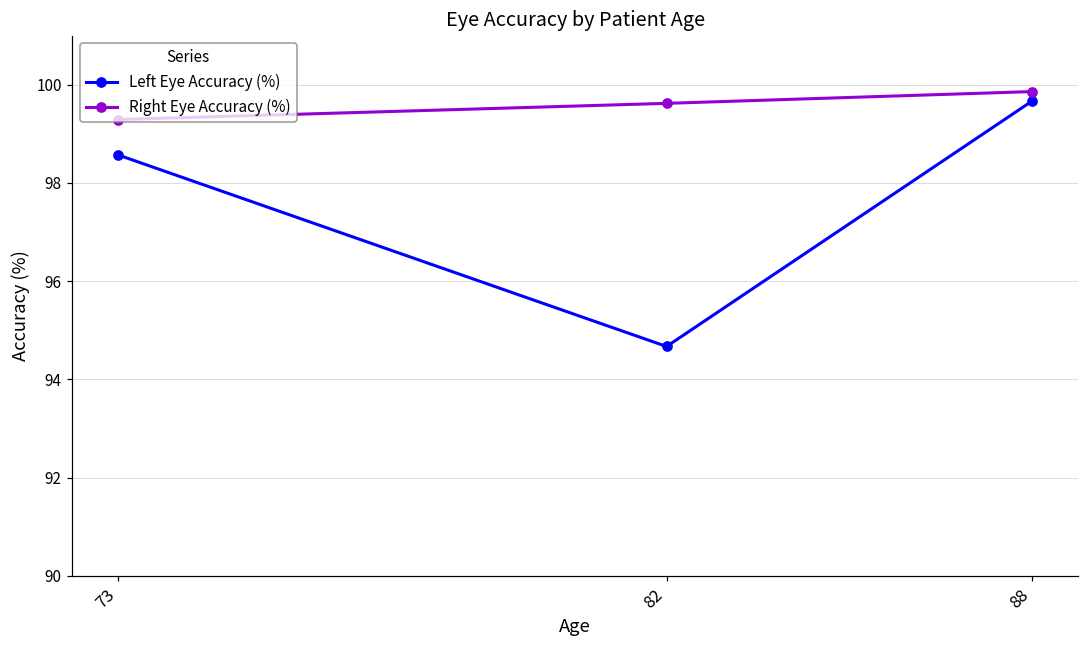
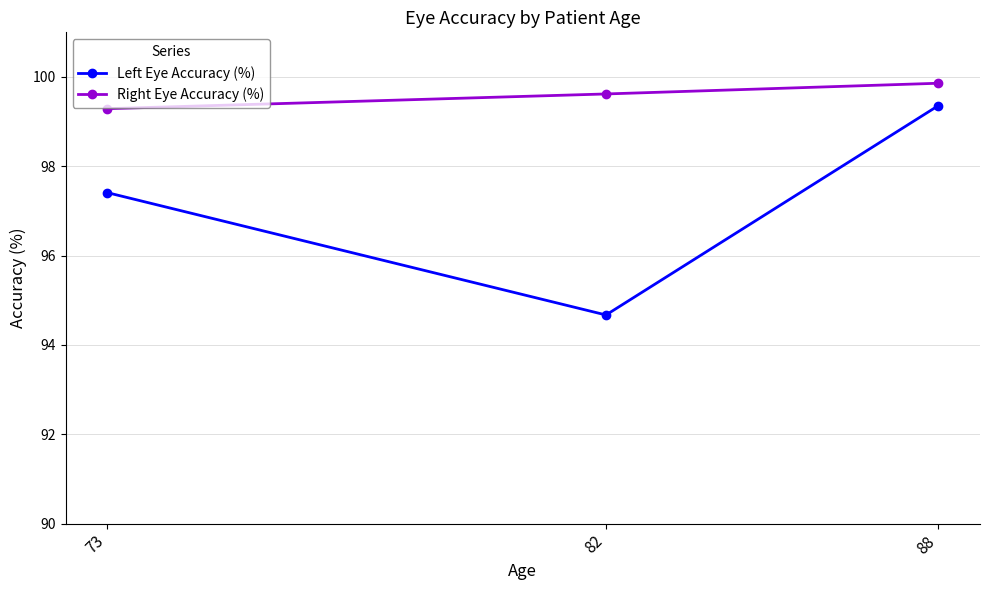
Left Eye Accuracy (%), 73: 98.6 -> 97.4
Left Eye Accuracy (%), 88: 99.7 -> 99.4
